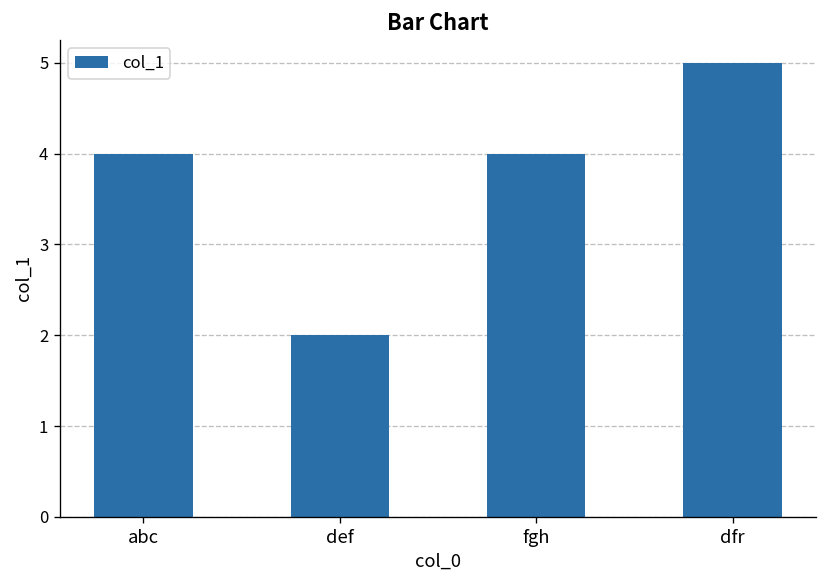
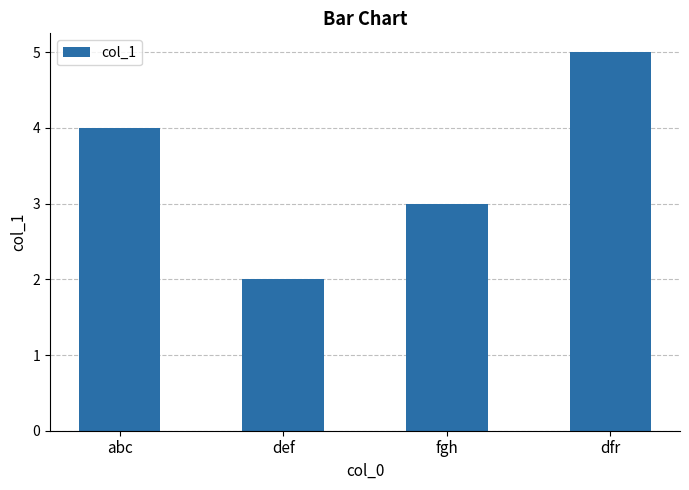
fgh: 4 -> 3
